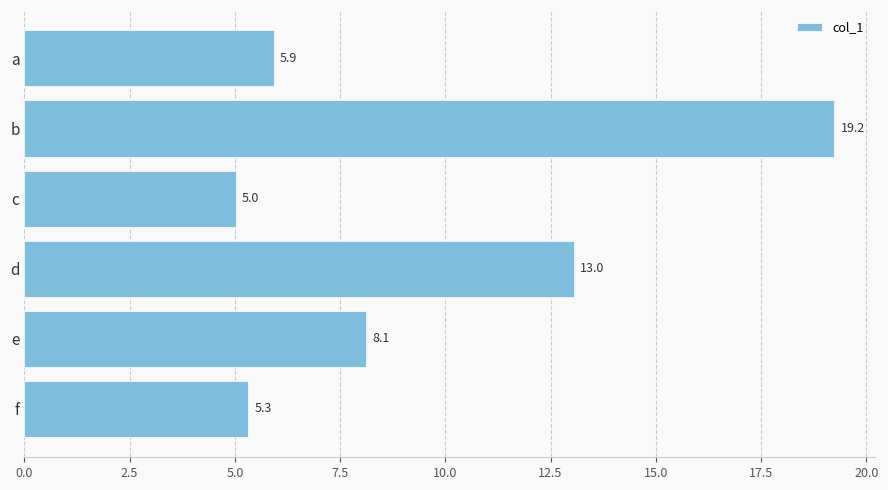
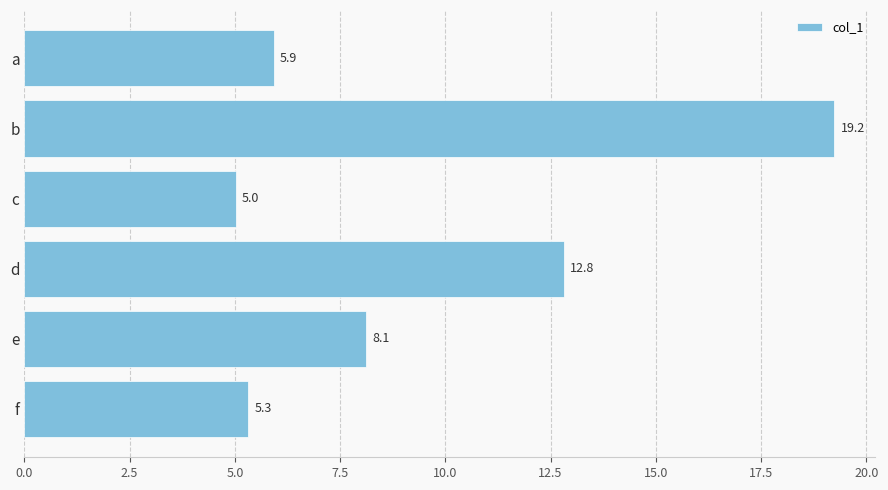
d: 13.0 -> 12.8
